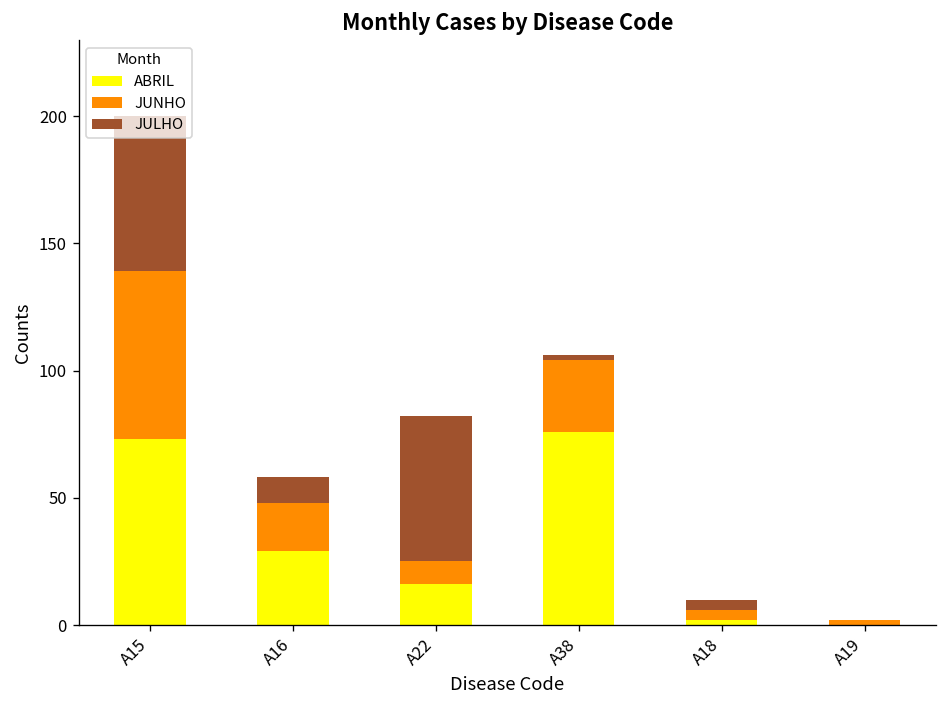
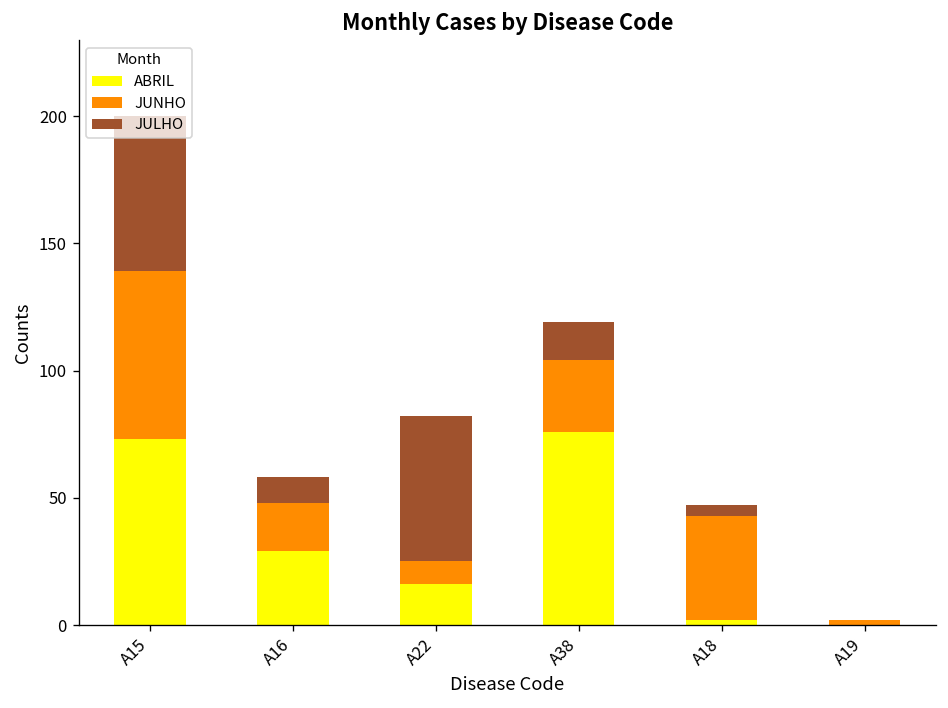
JULHO, A38: 2 -> 15
JUNHO, A18: 4 -> 41
